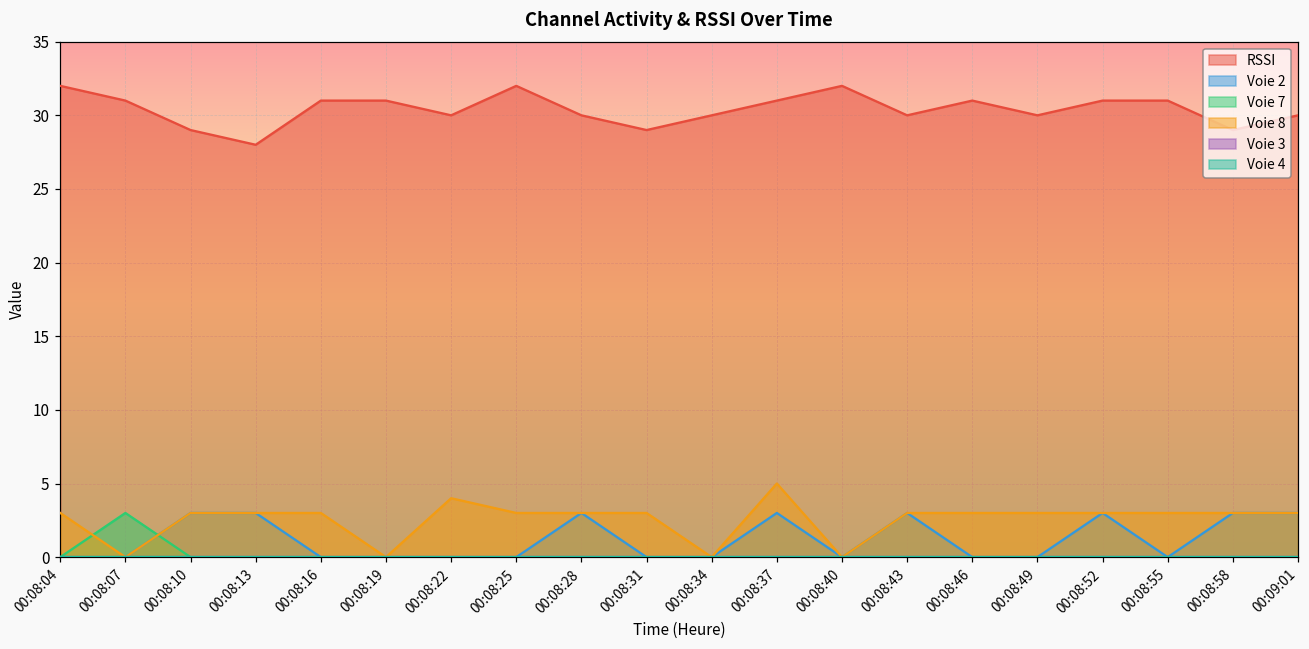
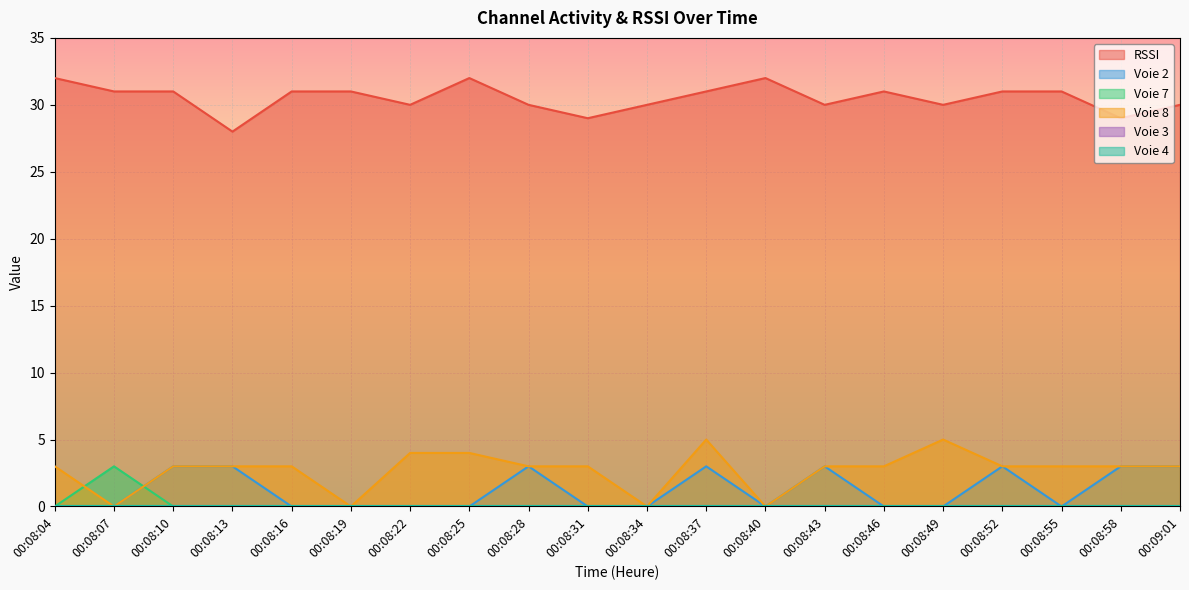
RSSI, 00:08:10: 29 -> 31
Voie 8, 00:08:25: 3 -> 4
Voie 8, 00:08:49: 3 -> 5
